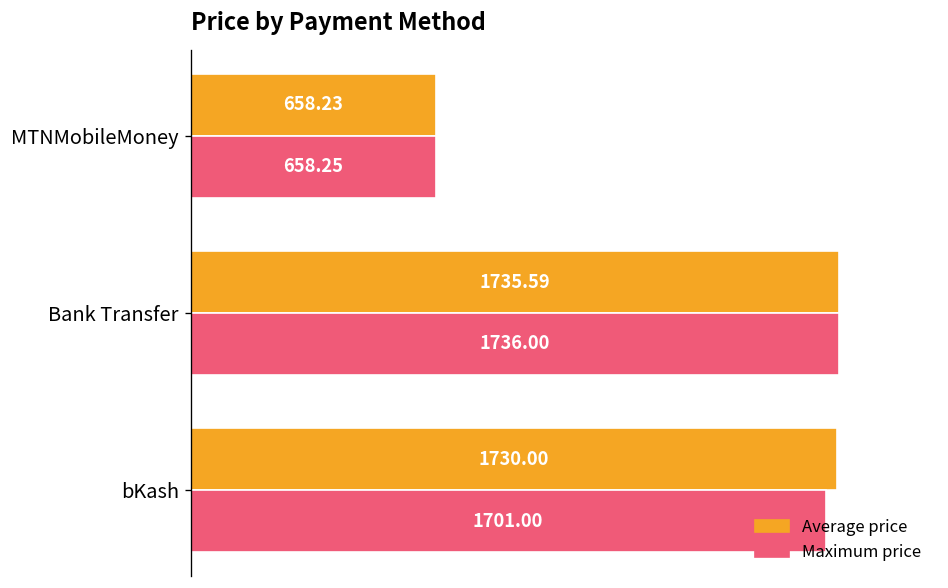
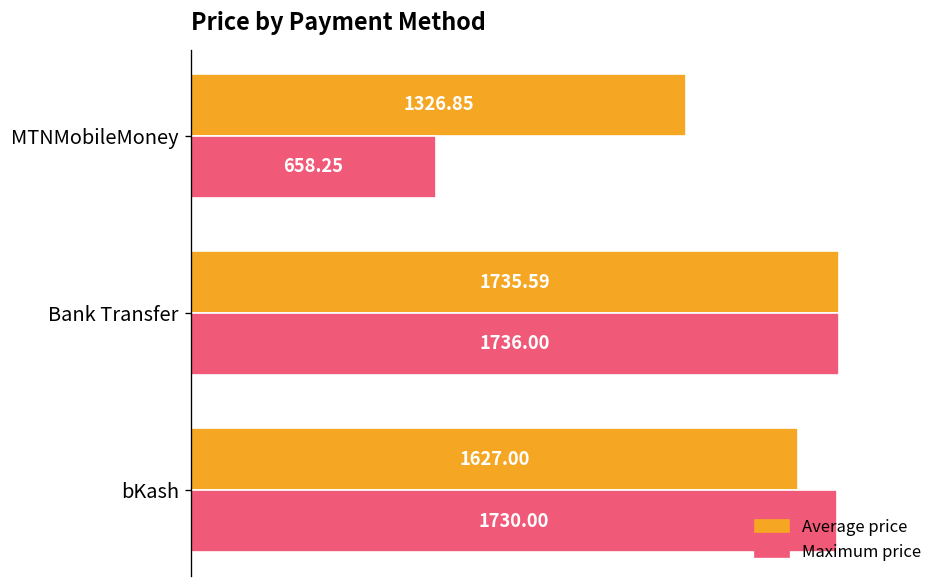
Average price, MTNMobileMoney: 658.23 -> 1326.85
Average price, bKash: 1730.00 -> 1627.00
Maximum price, bKash: 1701.00 -> 1730.00
